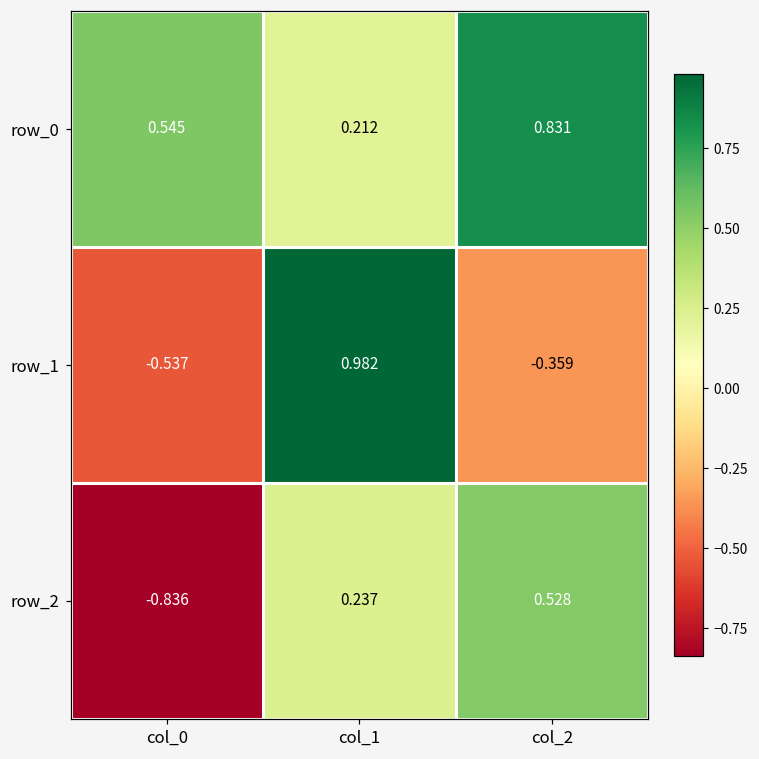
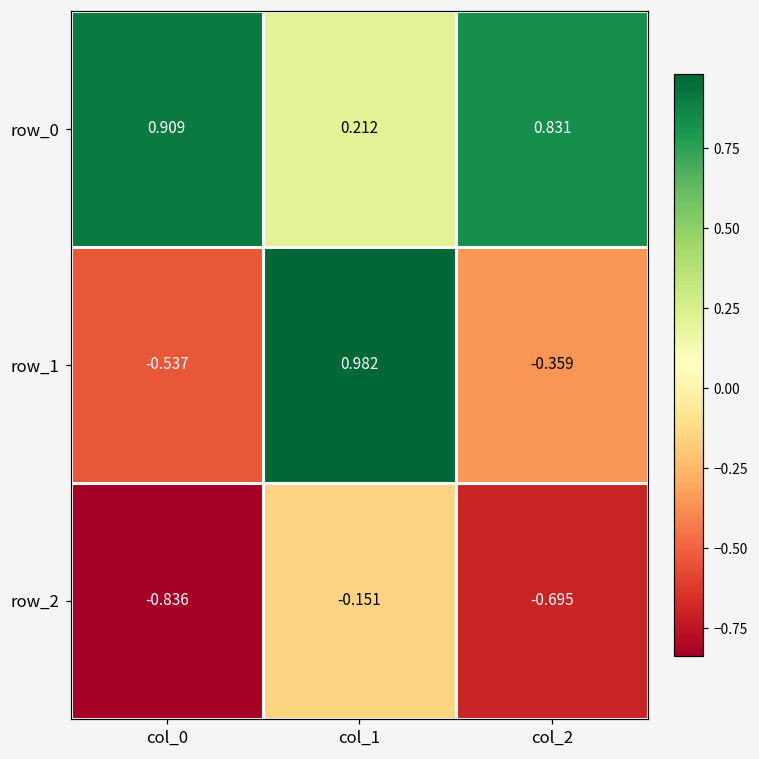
row_0, col_0: 0.545 -> 0.909
row_2, col_1: 0.237 -> -0.151
row_2, col_2: 0.528 -> -0.695
